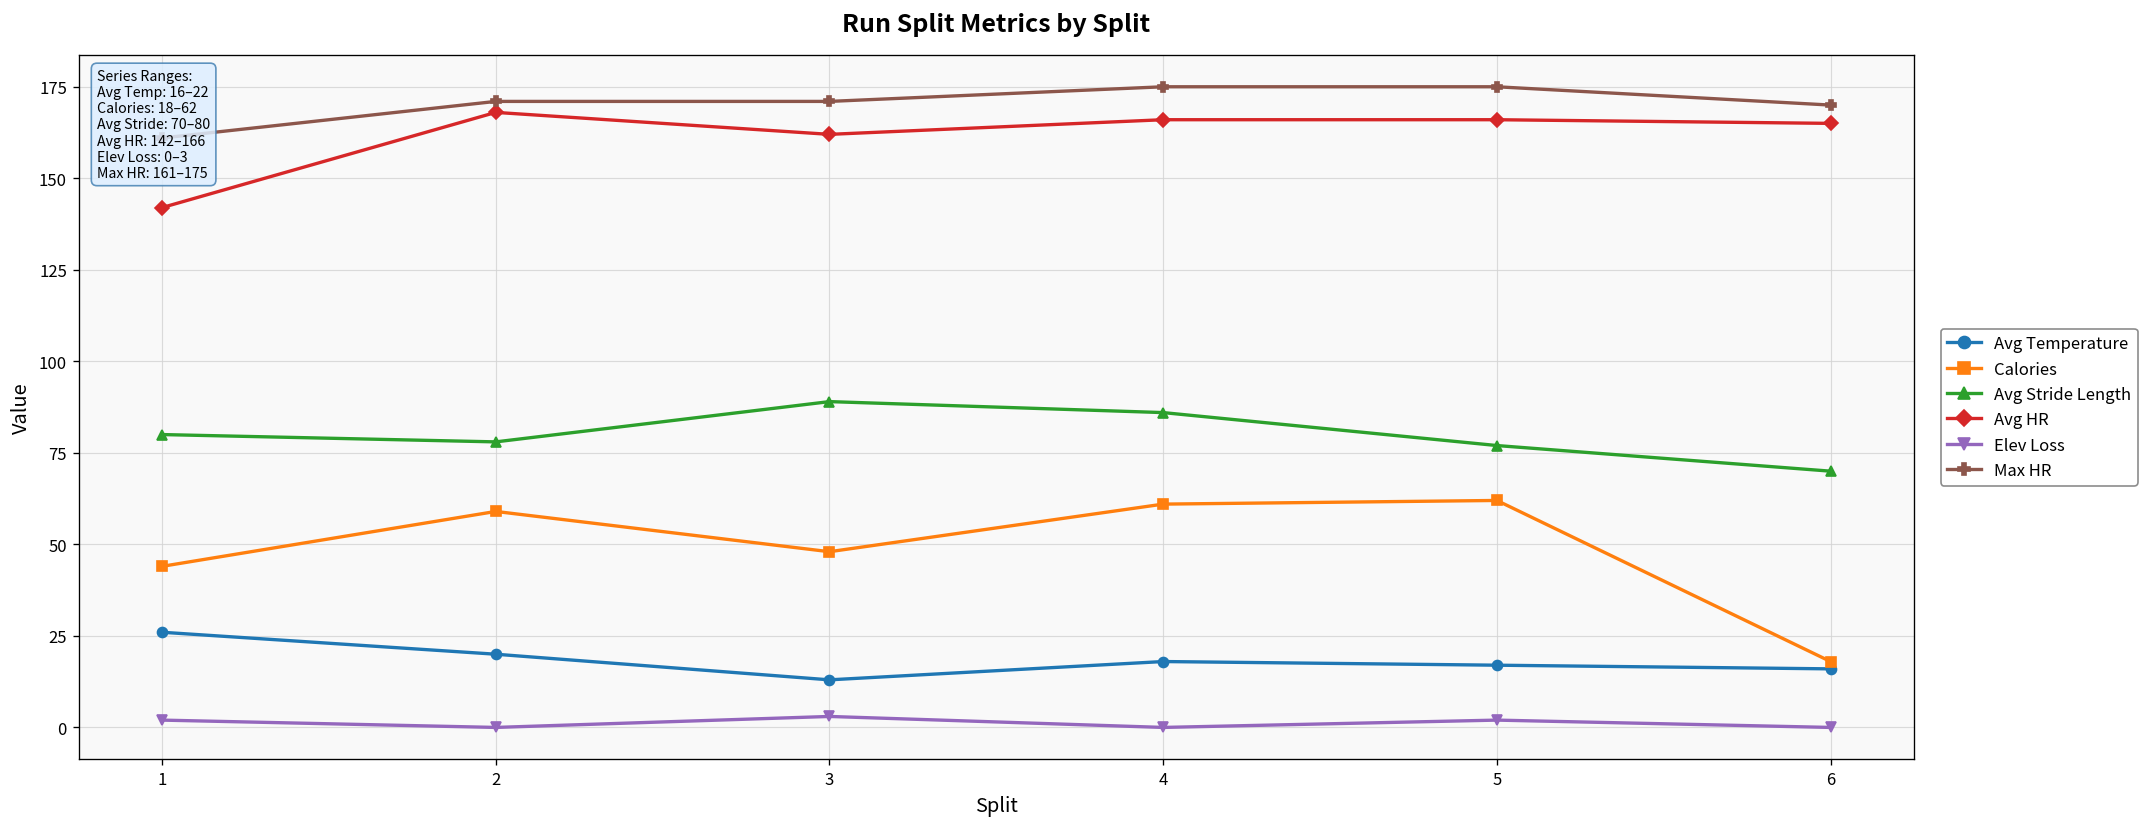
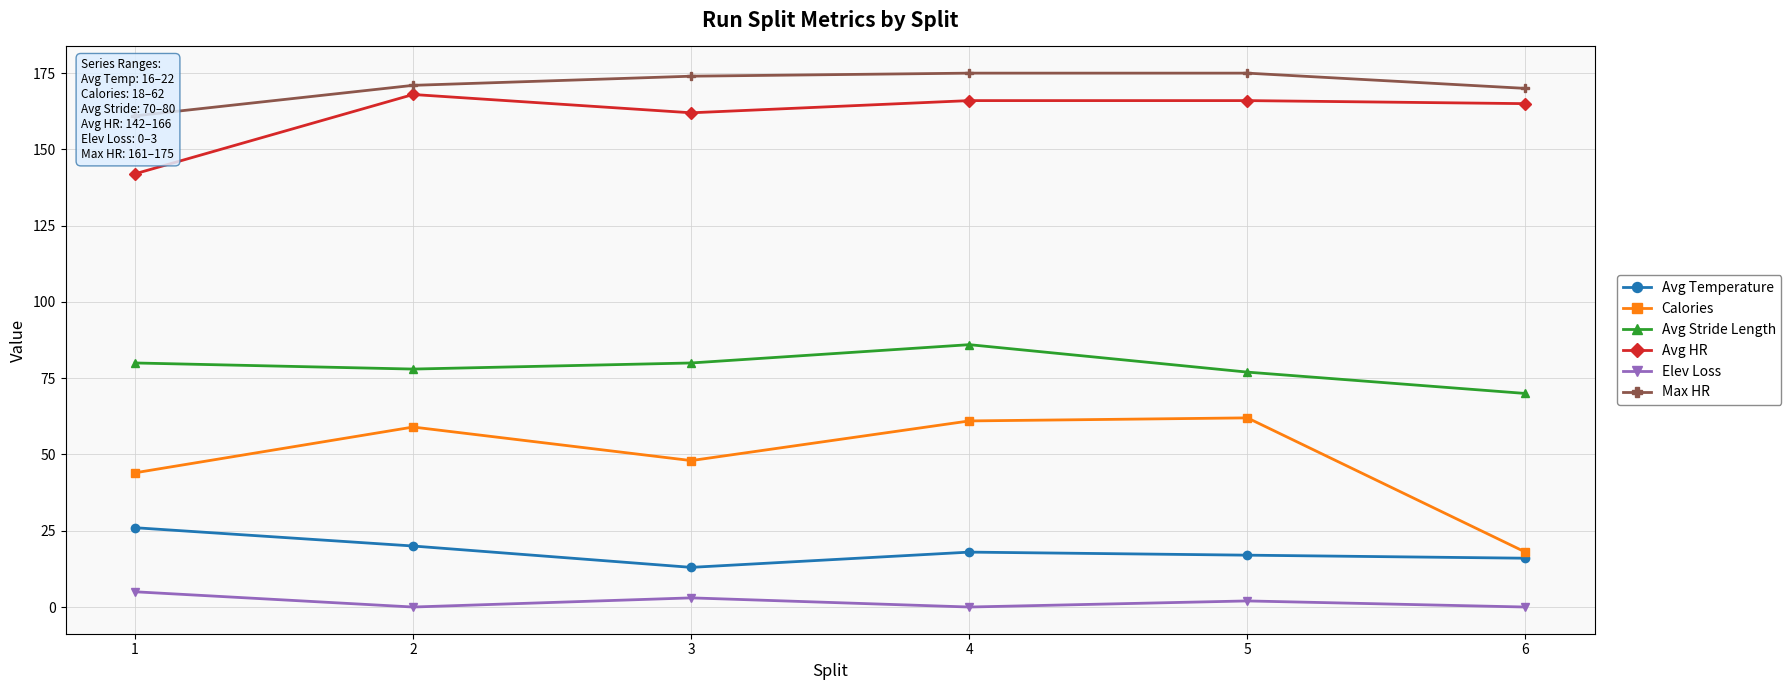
Elev Loss, 1: 2 -> 5
Avg Stride Length, 3: 89 -> 80
Max HR, 3: 171 -> 174
